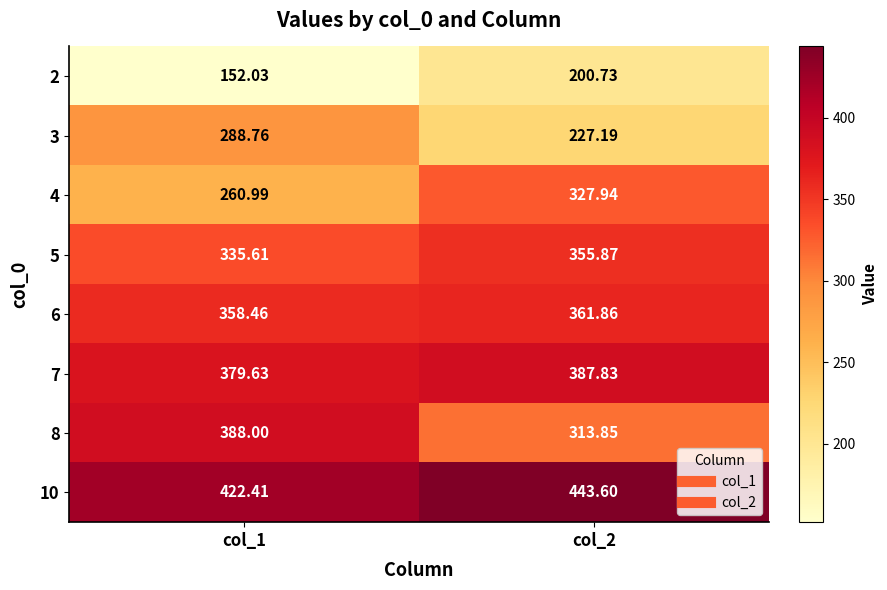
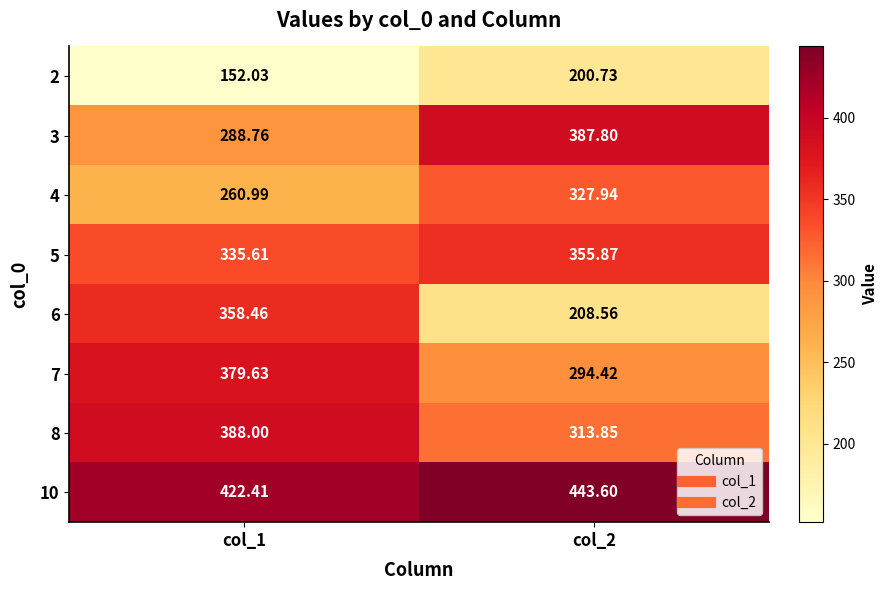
3, col_2: 227.19 -> 387.80
6, col_2: 361.86 -> 208.56
7, col_2: 387.83 -> 294.42
